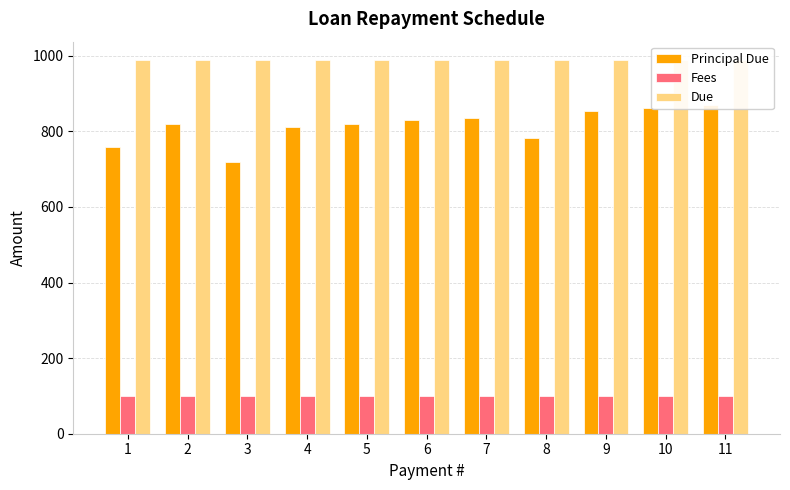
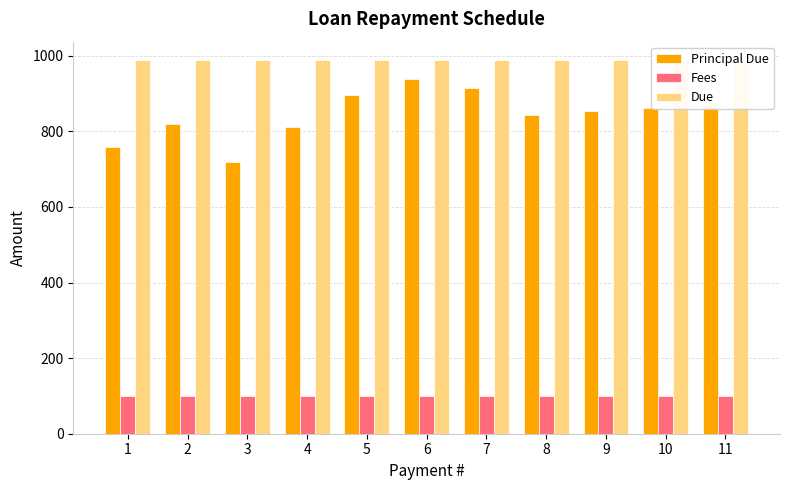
Principal Due, 5: 820 -> 900
Principal Due, 6: 830 -> 940
Principal Due, 7: 840 -> 910
Principal Due, 8: 780 -> 840
